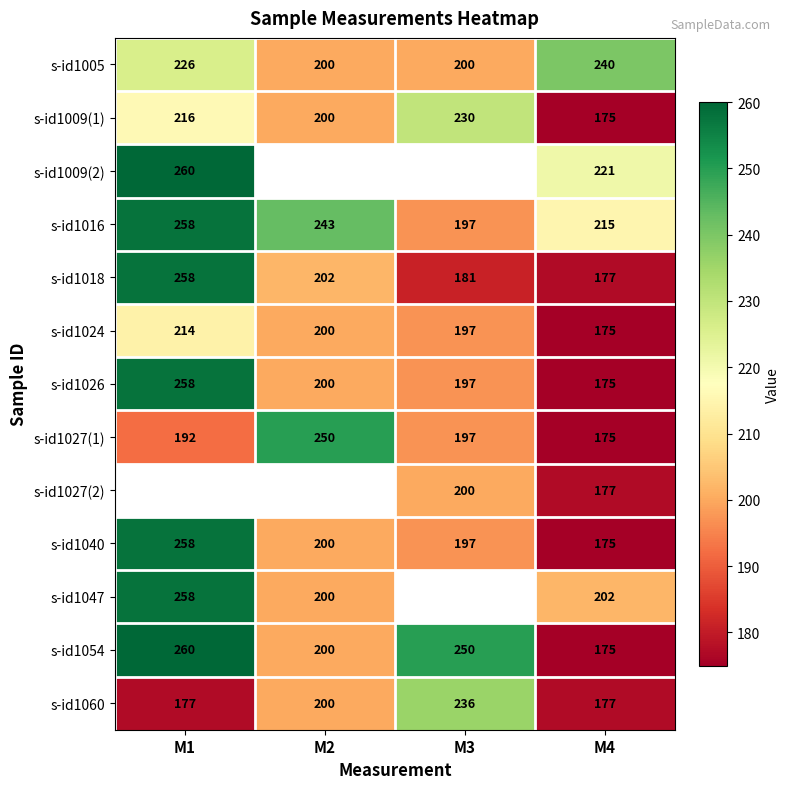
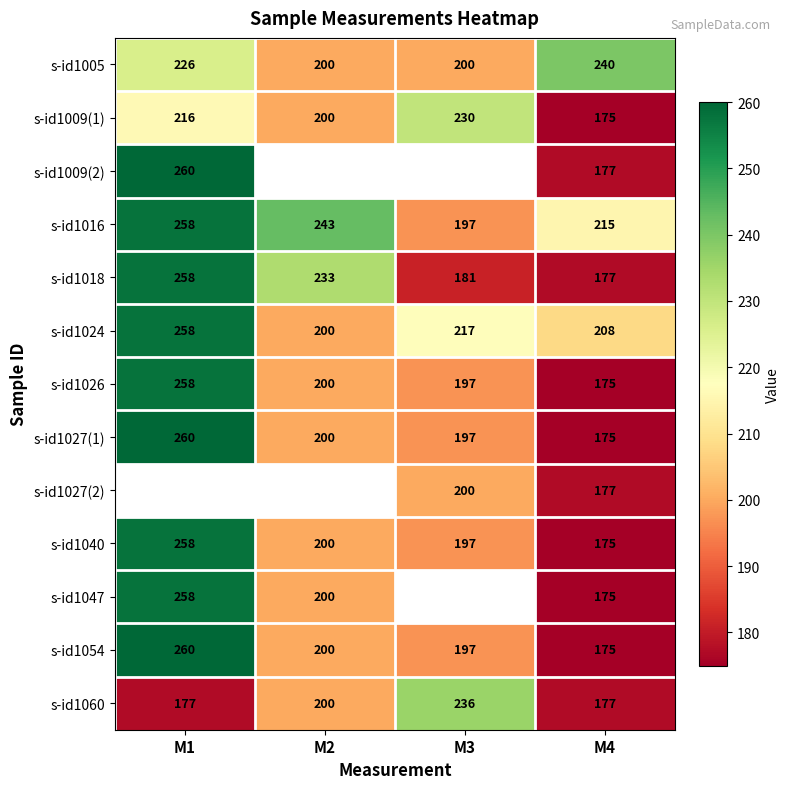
s-id1009(2), M4: 221 -> 177
s-id1018, M2: 202 -> 233
s-id1024, M1: 214 -> 258
s-id1024, M3: 197 -> 217
s-id1024, M4: 175 -> 208
s-id1027(1), M1: 192 -> 260
s-id1027(1), M2: 250 -> 200
s-id1047, M4: 202 -> 175
s-id1054, M3: 250 -> 197
